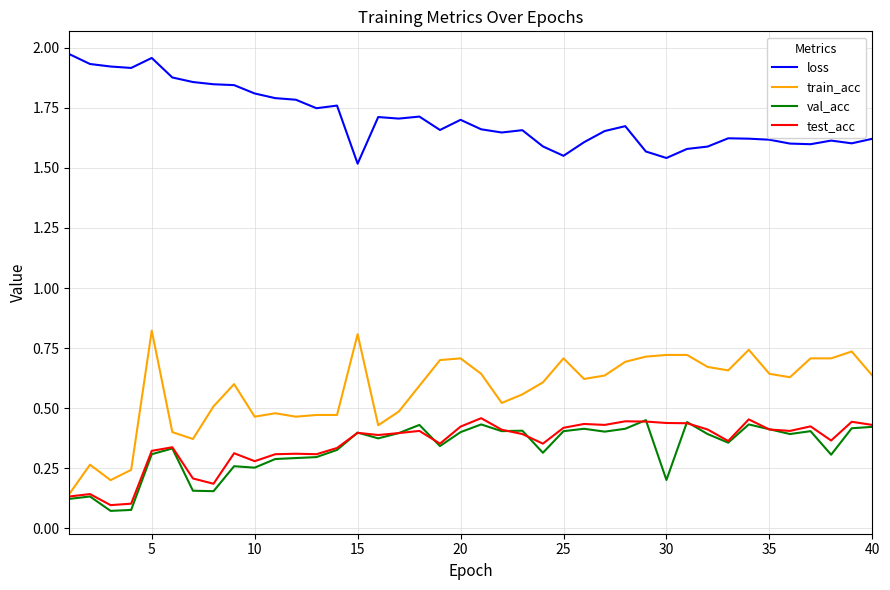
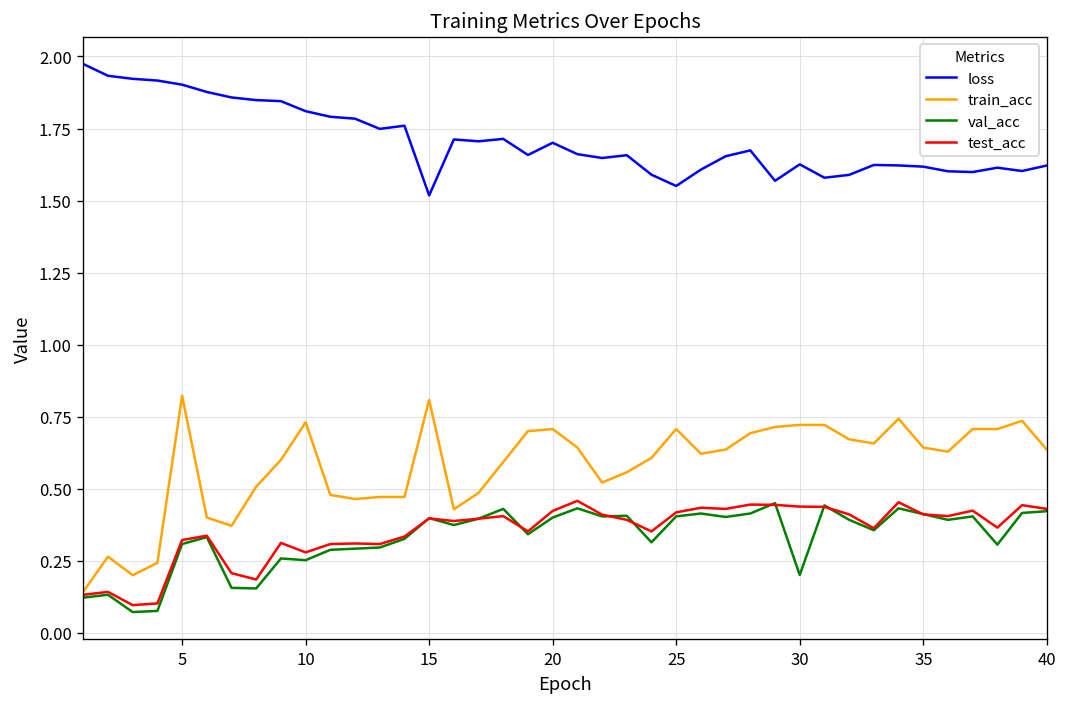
loss, 5: 1.96 -> 1.90
train_acc, 10: 0.46 -> 0.73
loss, 30: 1.54 -> 1.63
